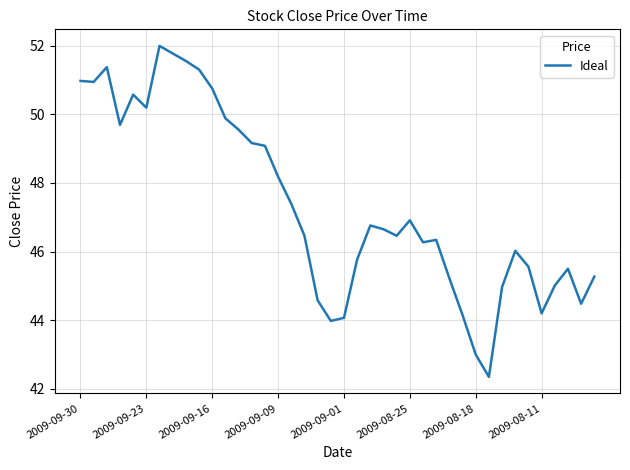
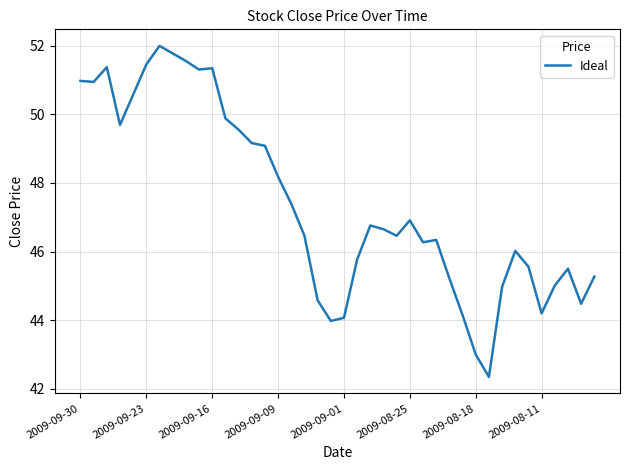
2009-09-23: 50.2 -> 51.5
2009-09-16: 50.8 -> 51.3
